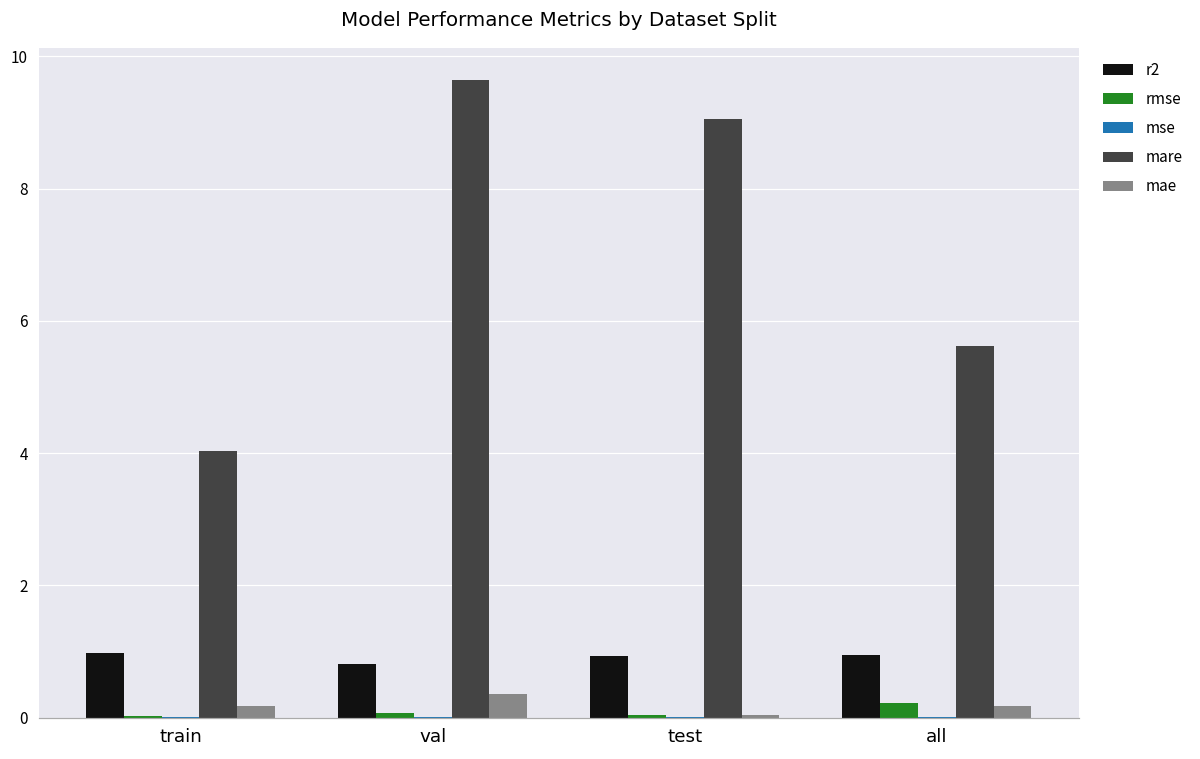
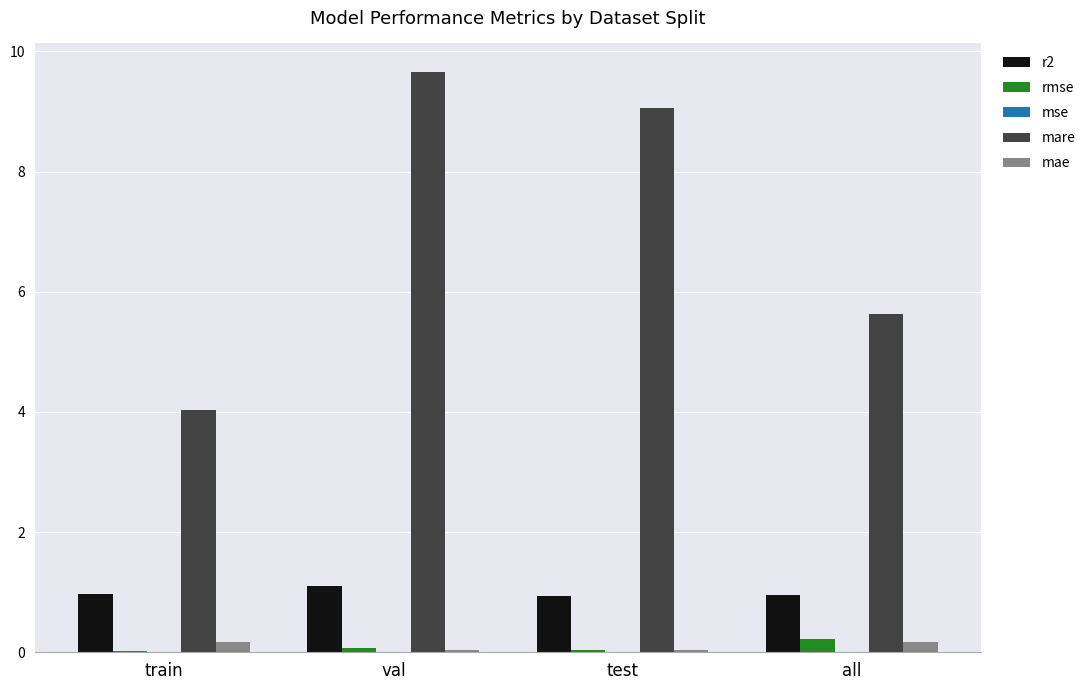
r2, val: 0.8 -> 1.1
mae, val: 0.4 -> 0.0
